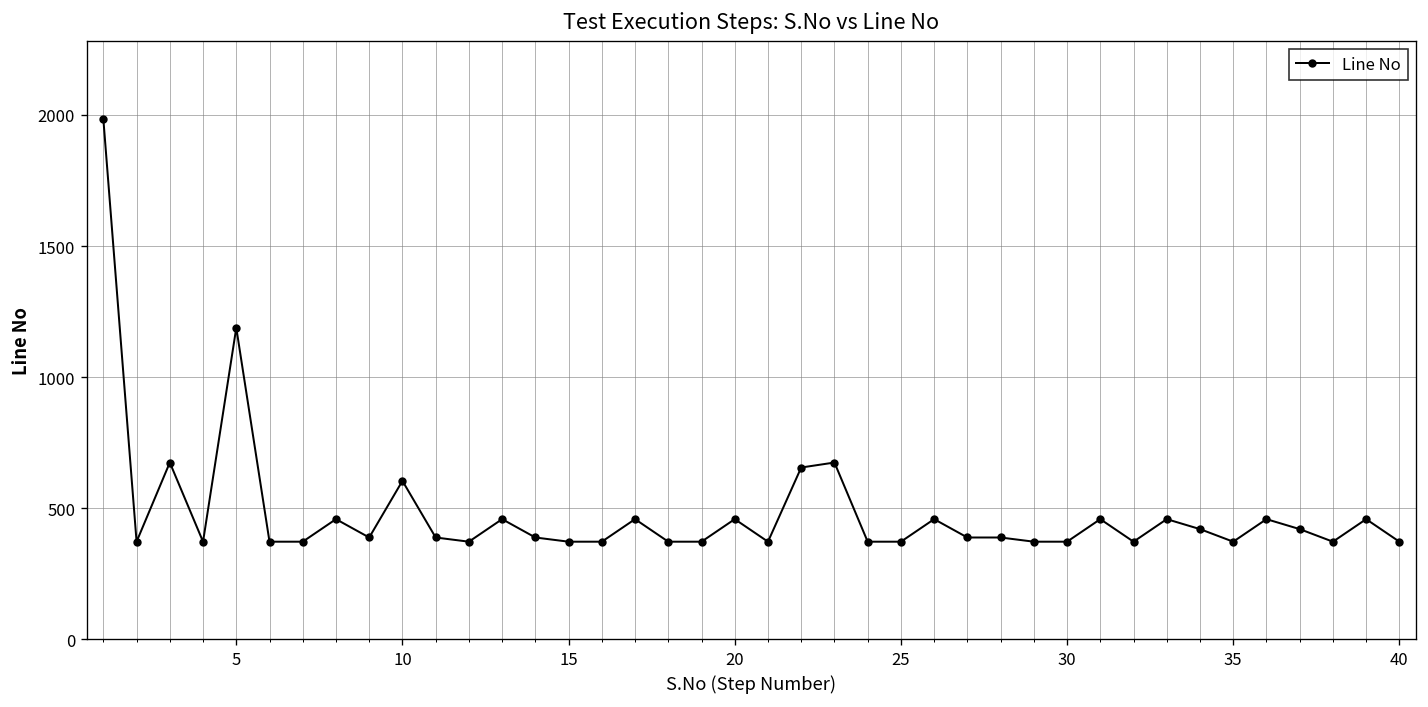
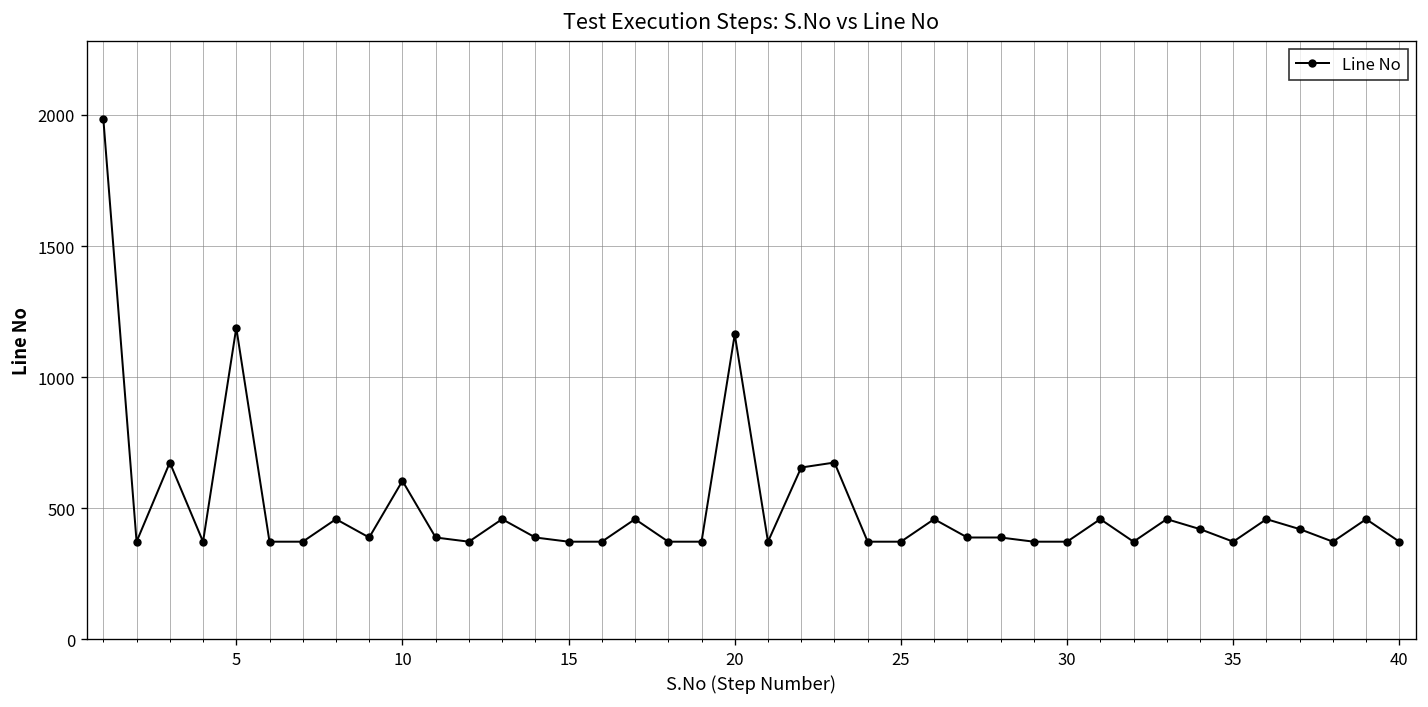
20: 460 -> 1160
